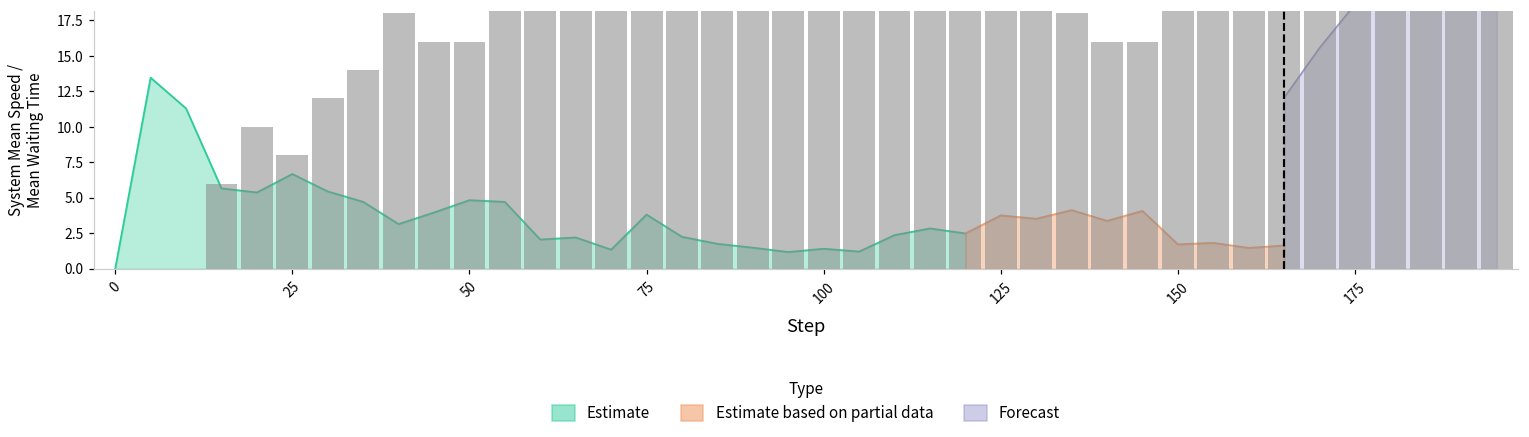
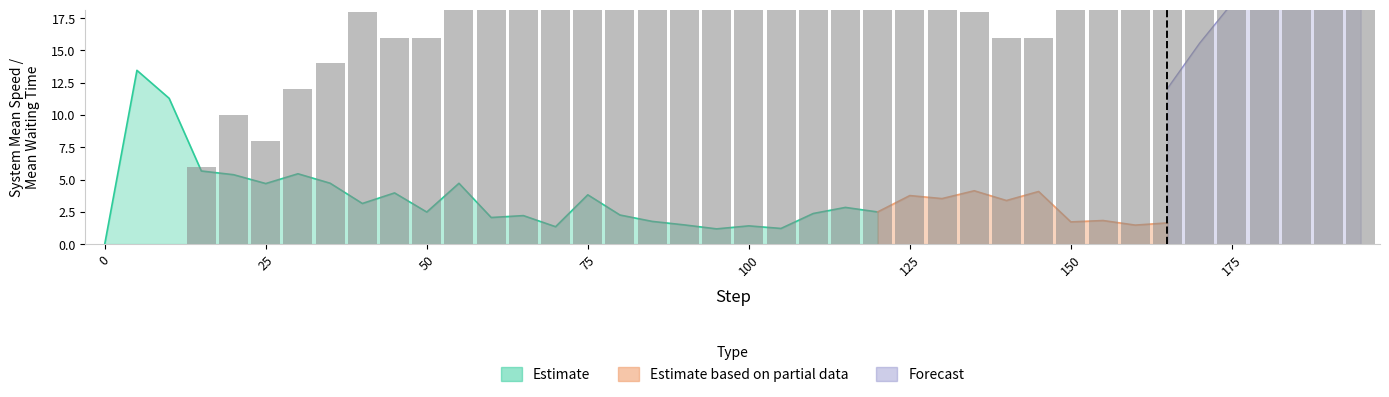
Estimate, 25: 6.7 -> 4.7
Estimate, 50: 4.8 -> 2.5
